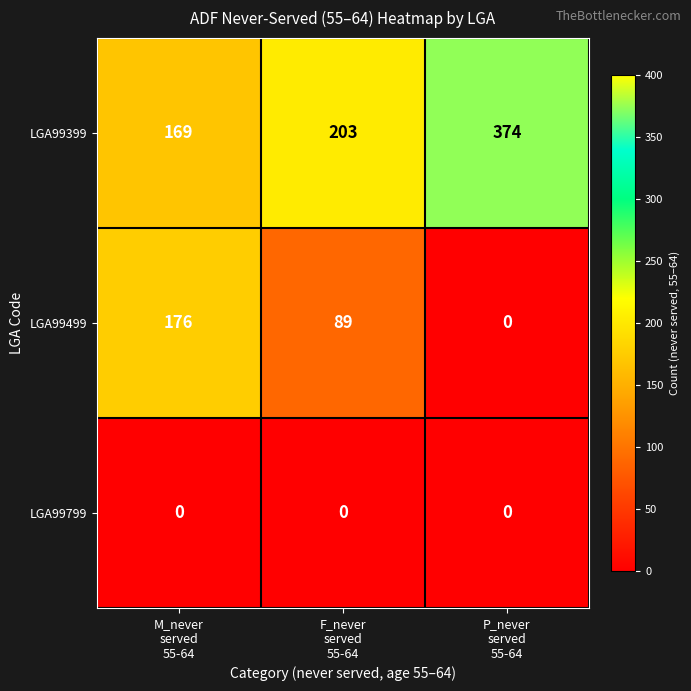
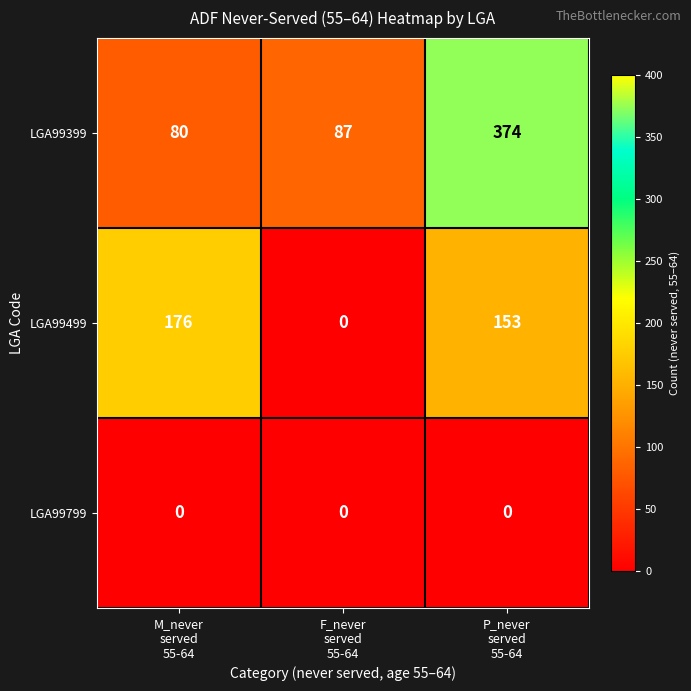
LGA99399, M_never served 55-64: 169 -> 80
LGA99399, F_never served 55-64: 203 -> 87
LGA99499, F_never served 55-64: 89 -> 0
LGA99499, P_never served 55-64: 0 -> 153
